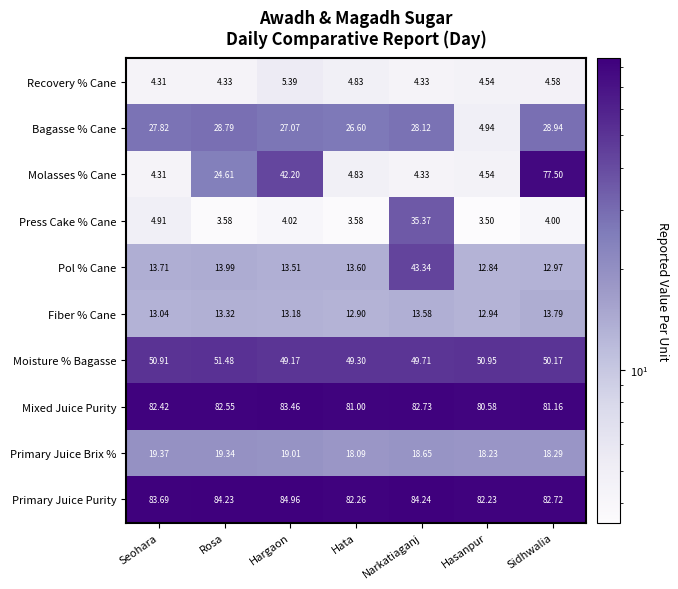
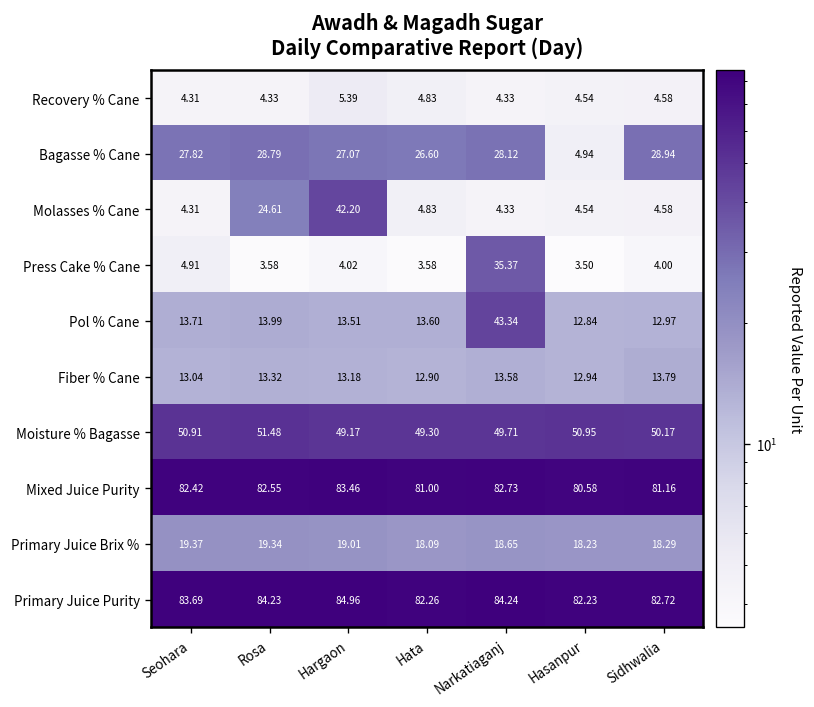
Molasses % Cane, Sidhwalia: 77.50 -> 4.58
